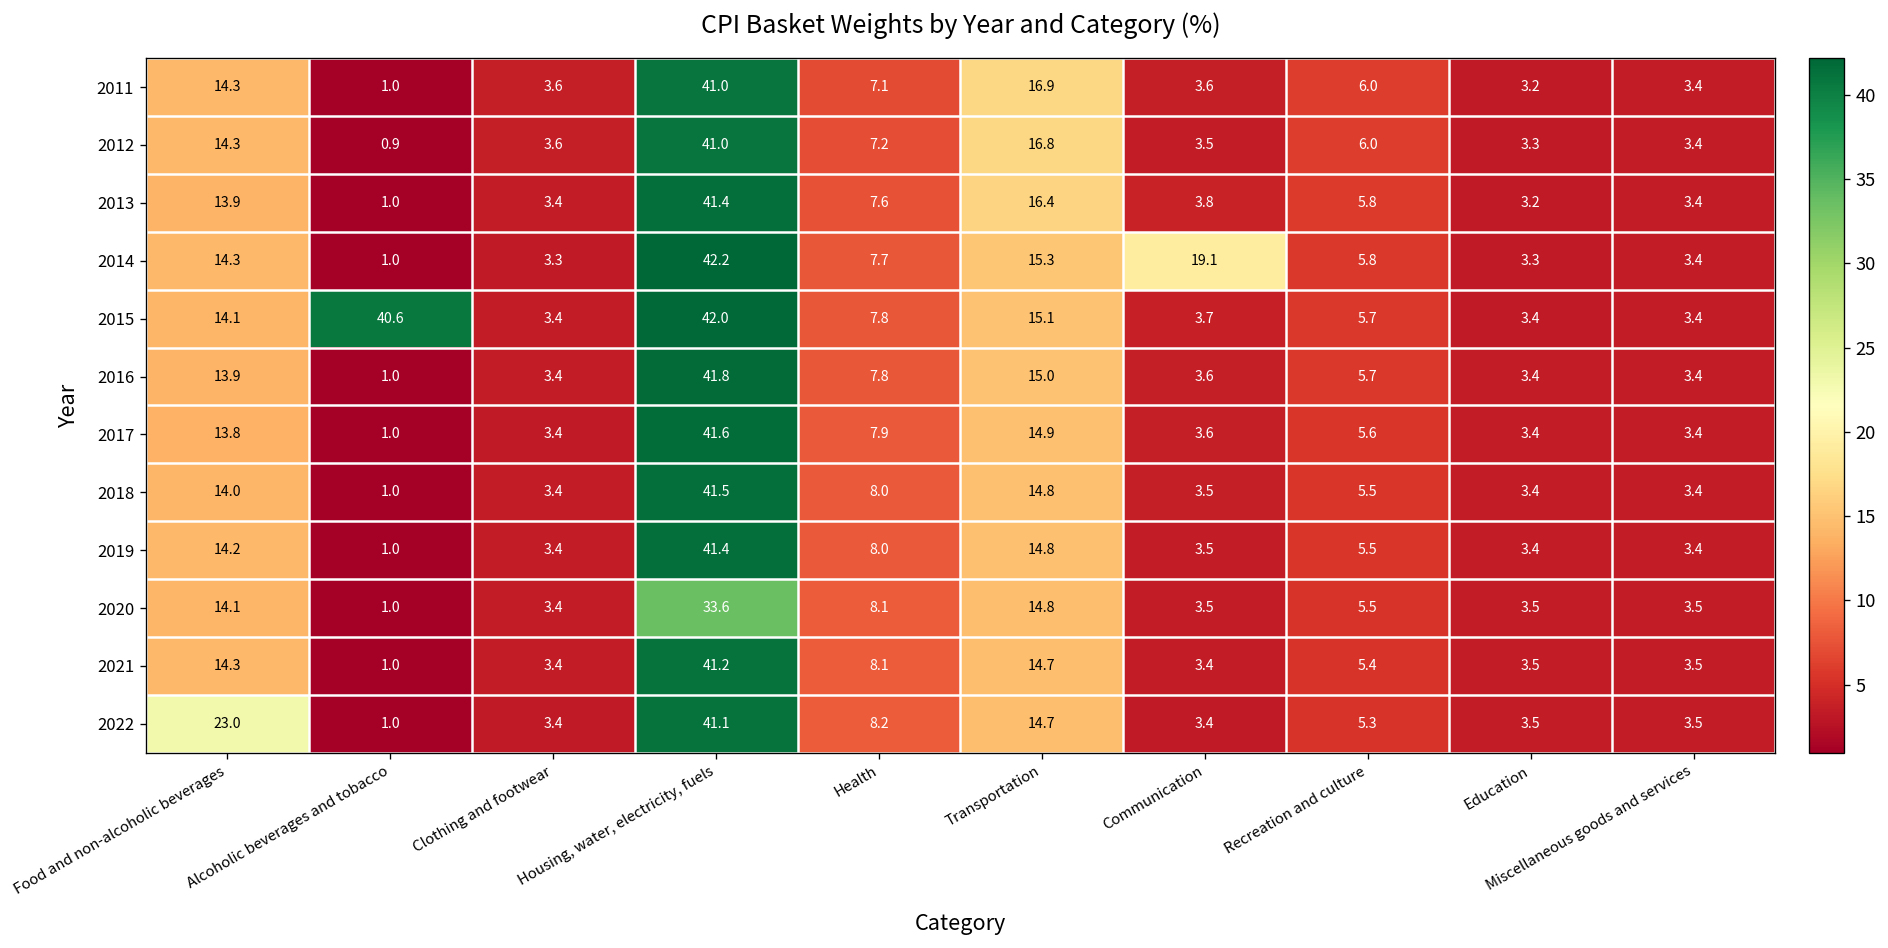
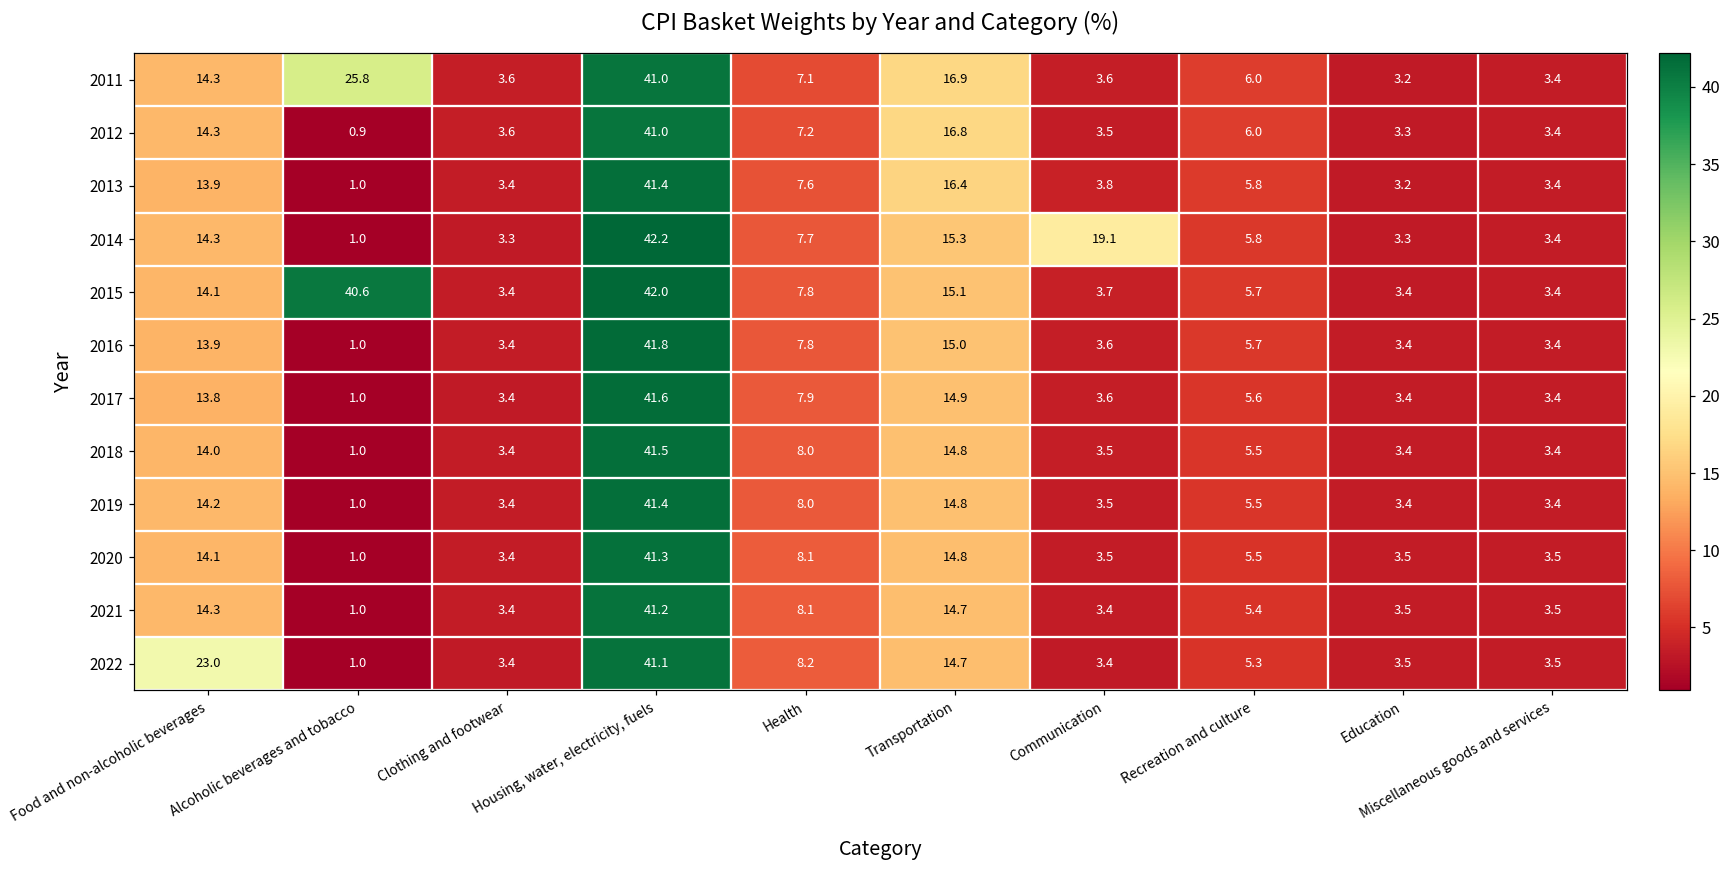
2011, Alcoholic beverages and tobacco: 1.0 -> 25.8
2020, Housing, water, electricity, fuels: 33.6 -> 41.3
